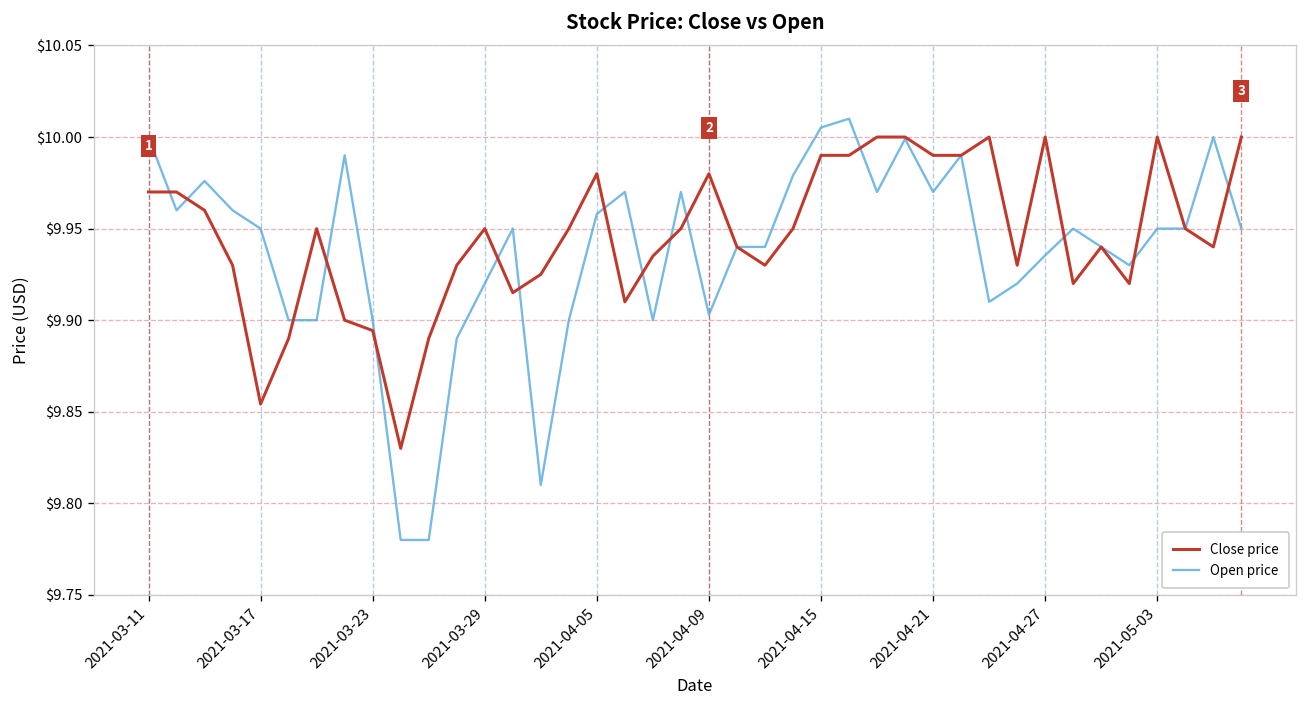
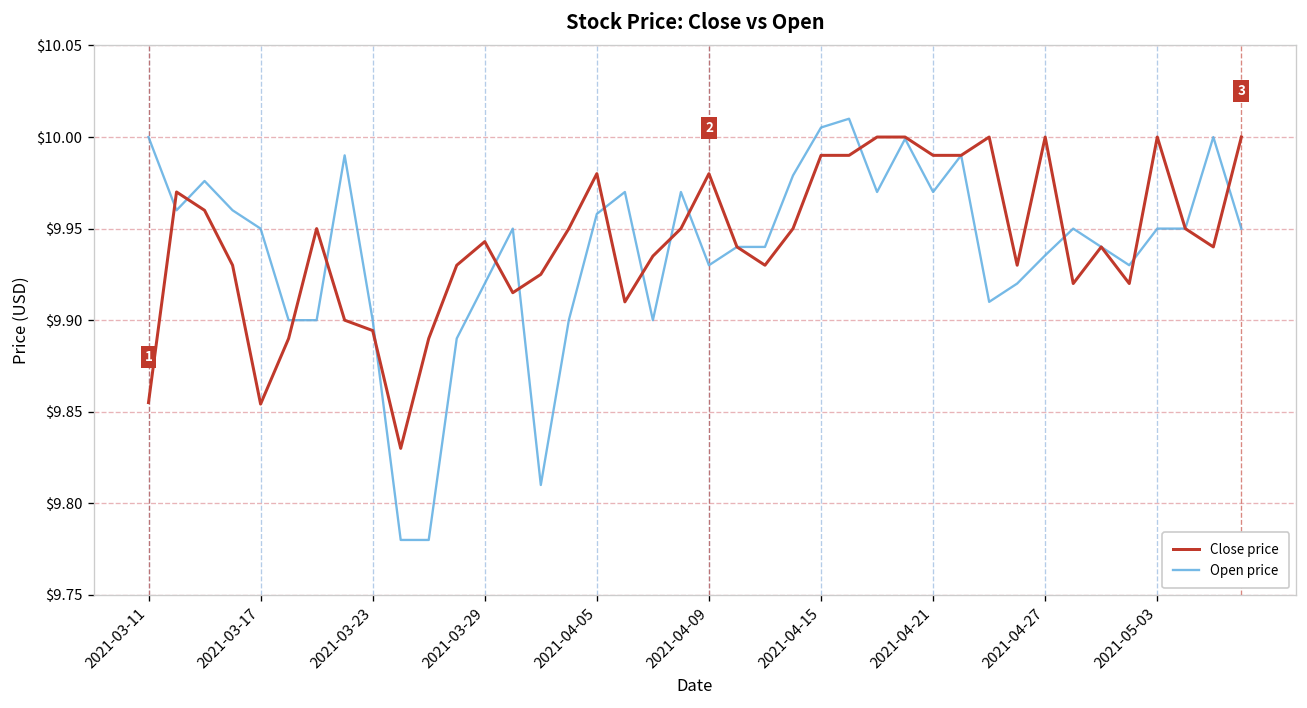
Close price, 2021-03-11: $9.970 -> $9.855
Close price, 2021-03-29: $9.950 -> $9.943
Open price, 2021-04-09: $9.903 -> $9.930
